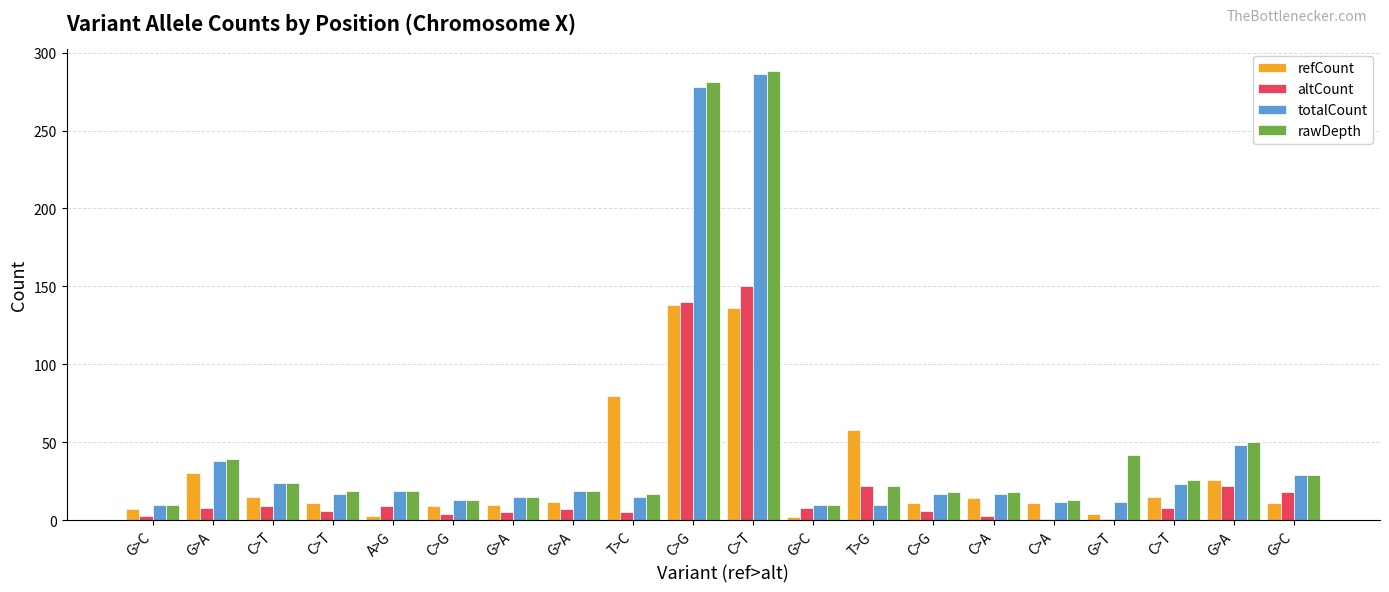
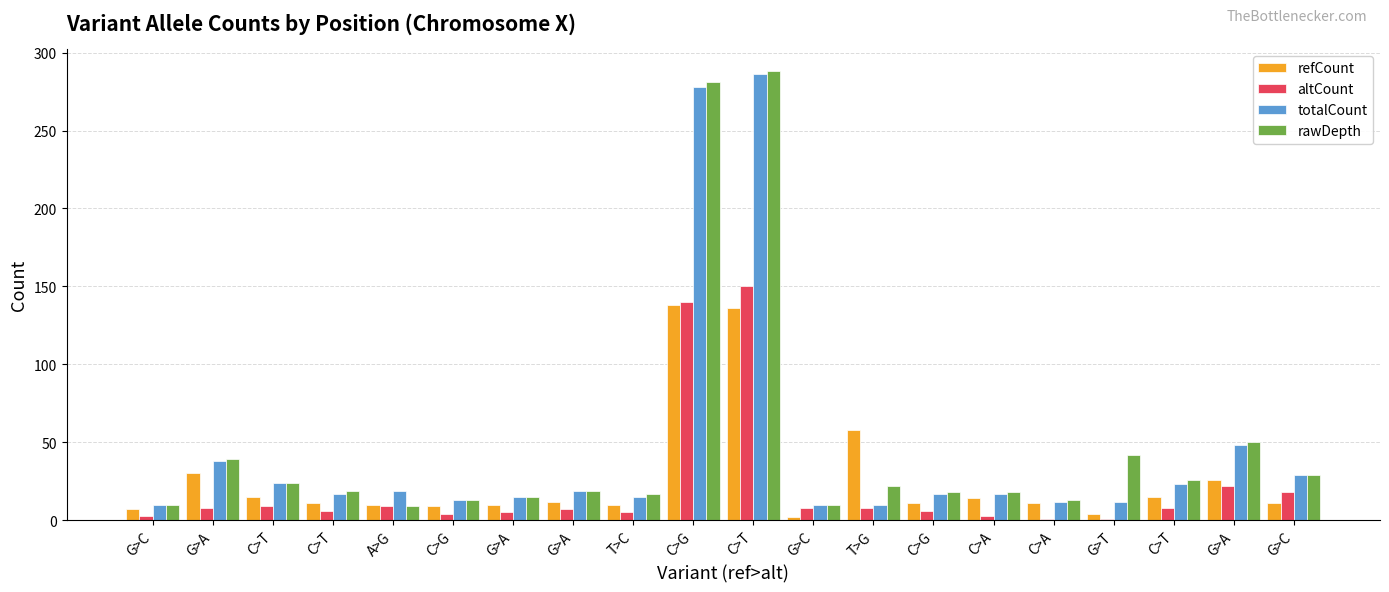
refCount, A>G: 3 -> 10
rawDepth, A>G: 19 -> 9
refCount, T>C: 80 -> 10
altCount, T>G: 22 -> 8
